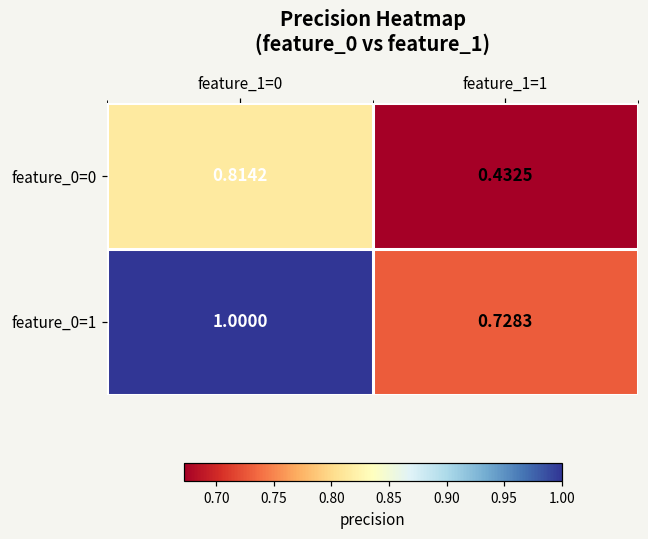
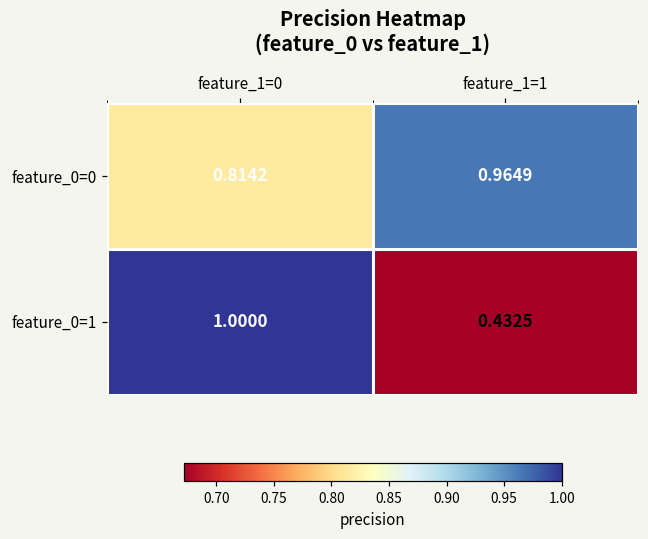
feature_0=0, feature_1=1: 0.4325 -> 0.9649
feature_0=1, feature_1=1: 0.7283 -> 0.4325
